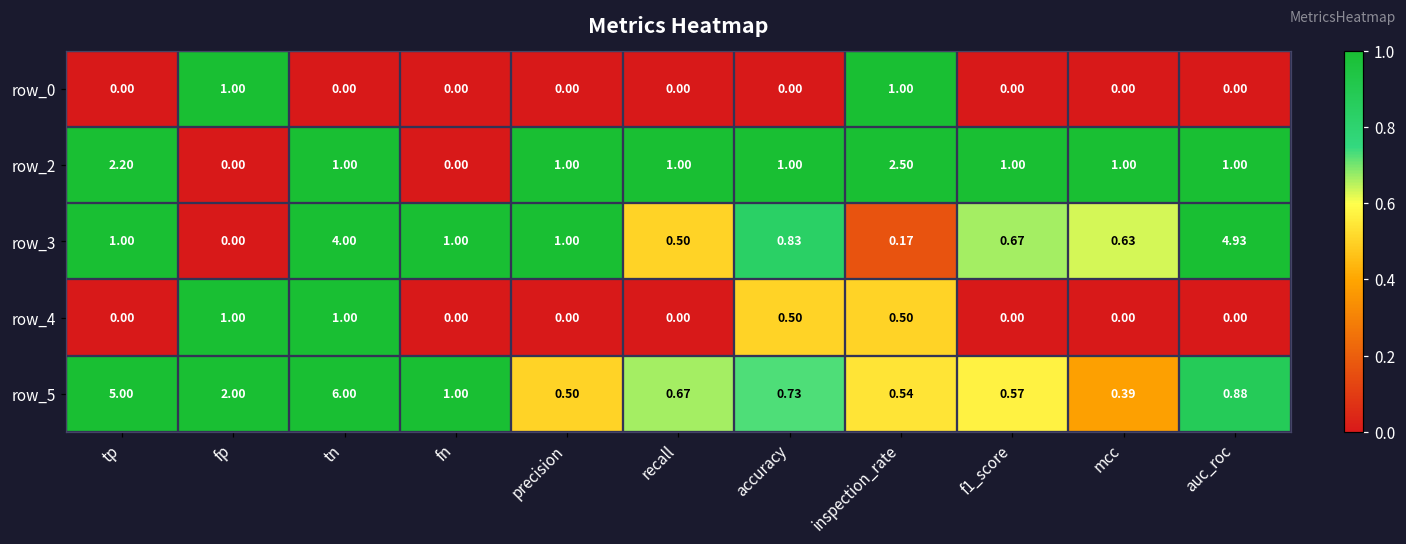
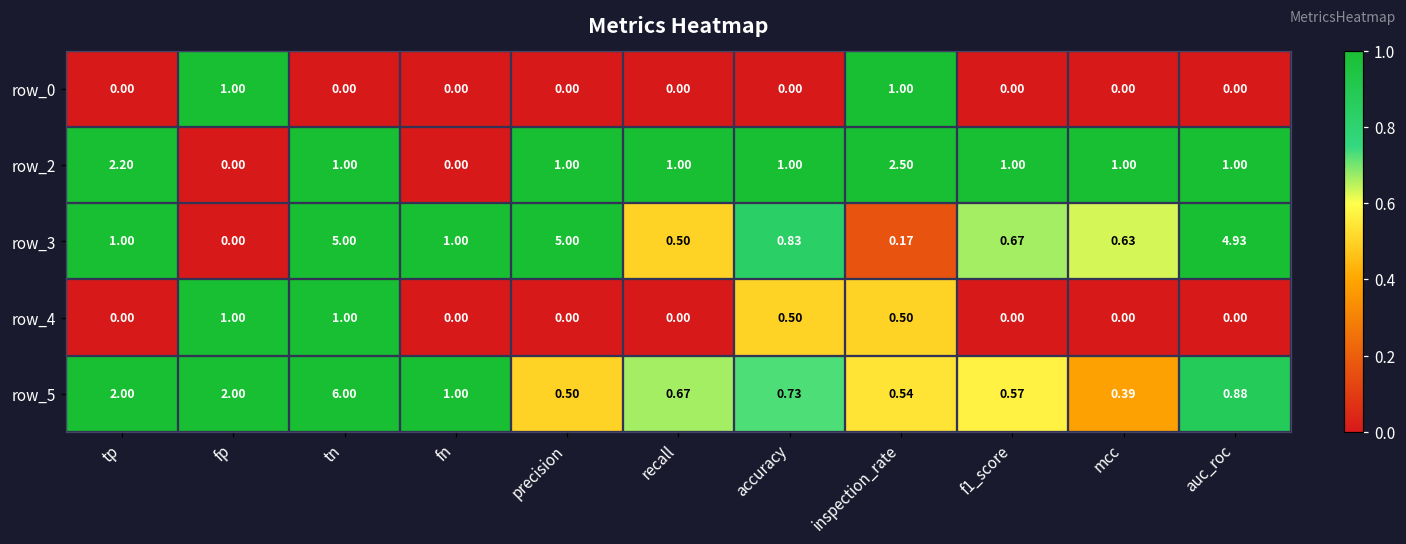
row_3, tn: 4.00 -> 5.00
row_3, precision: 1.00 -> 5.00
row_5, tp: 5.00 -> 2.00
